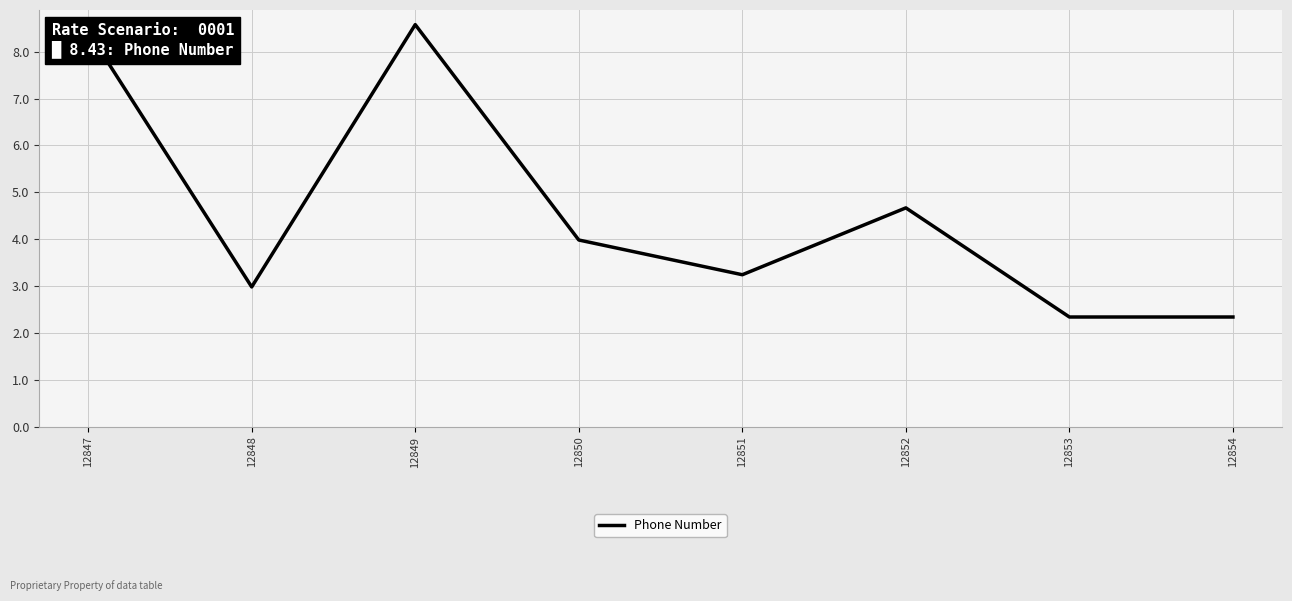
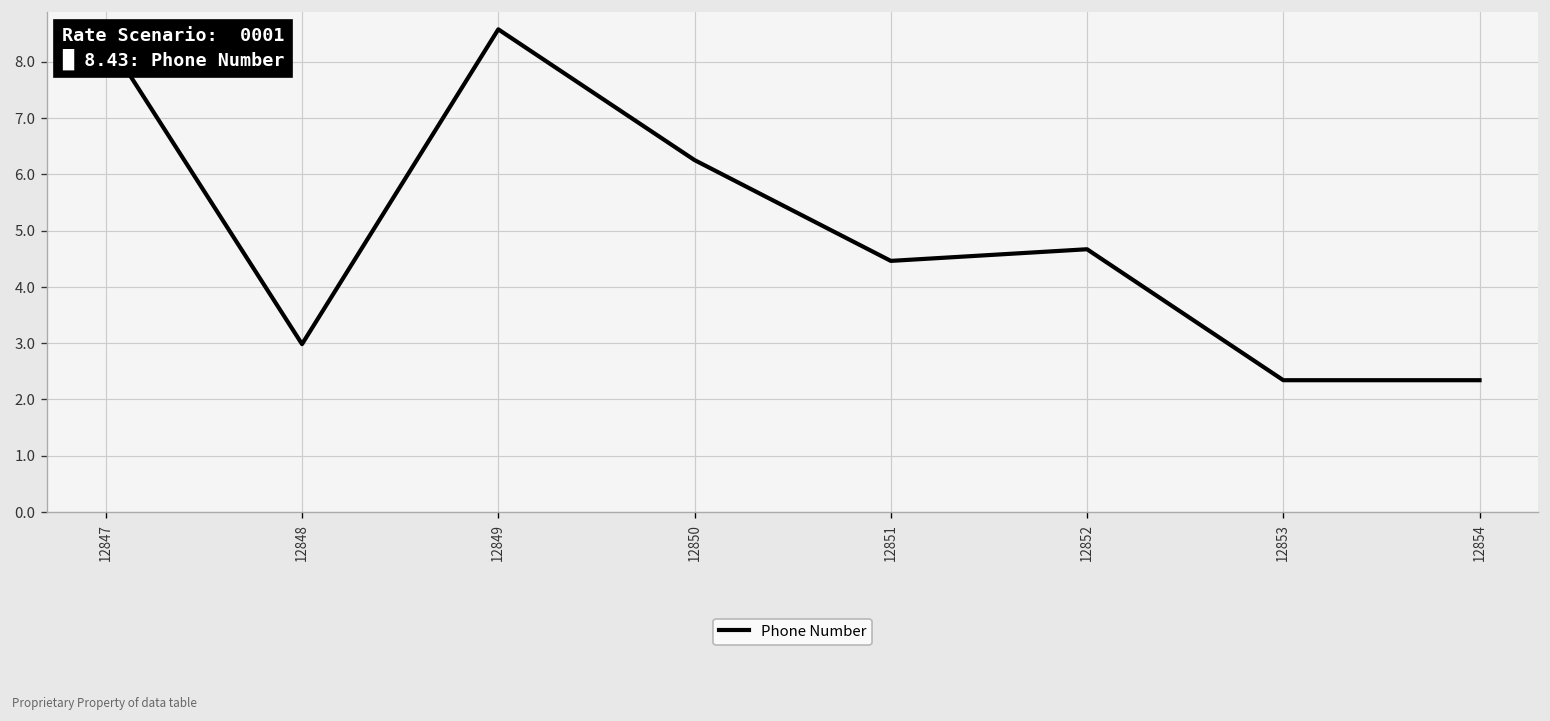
12850: 4.0 -> 6.3
12851: 3.2 -> 4.5
